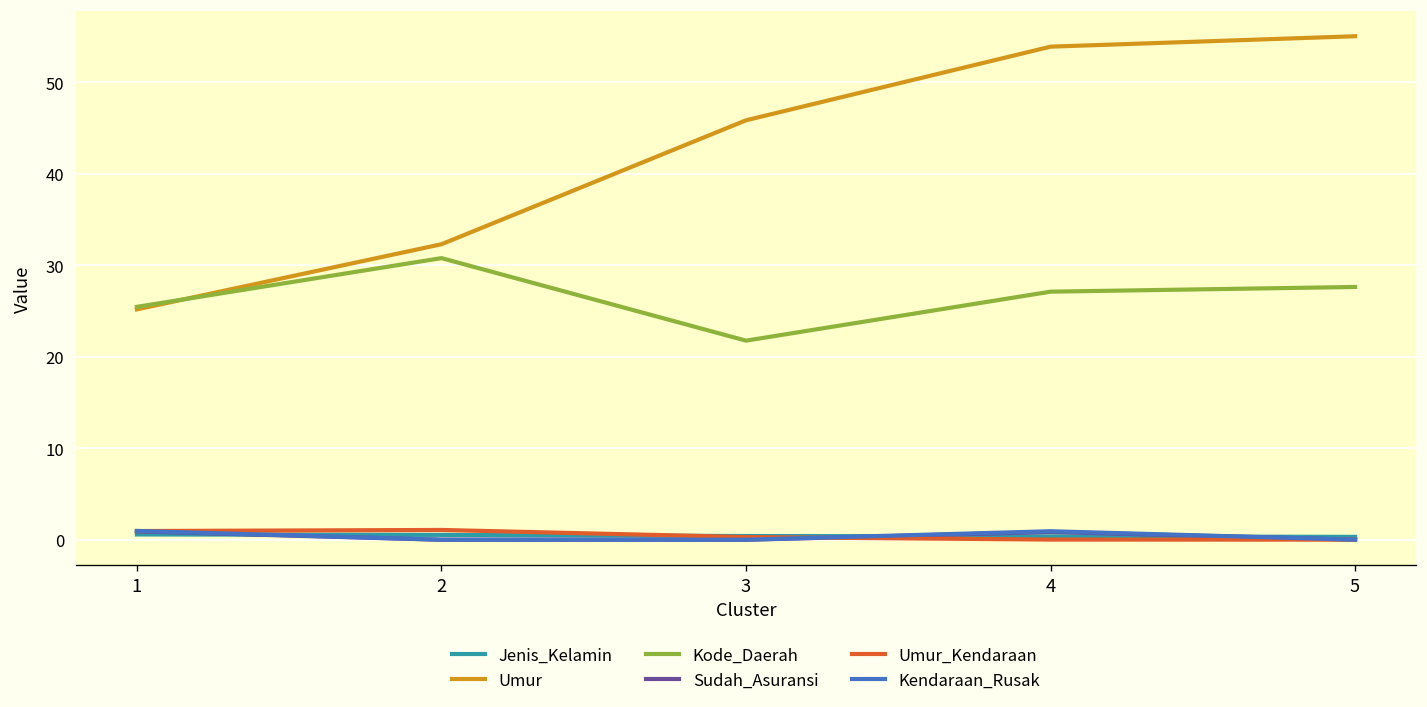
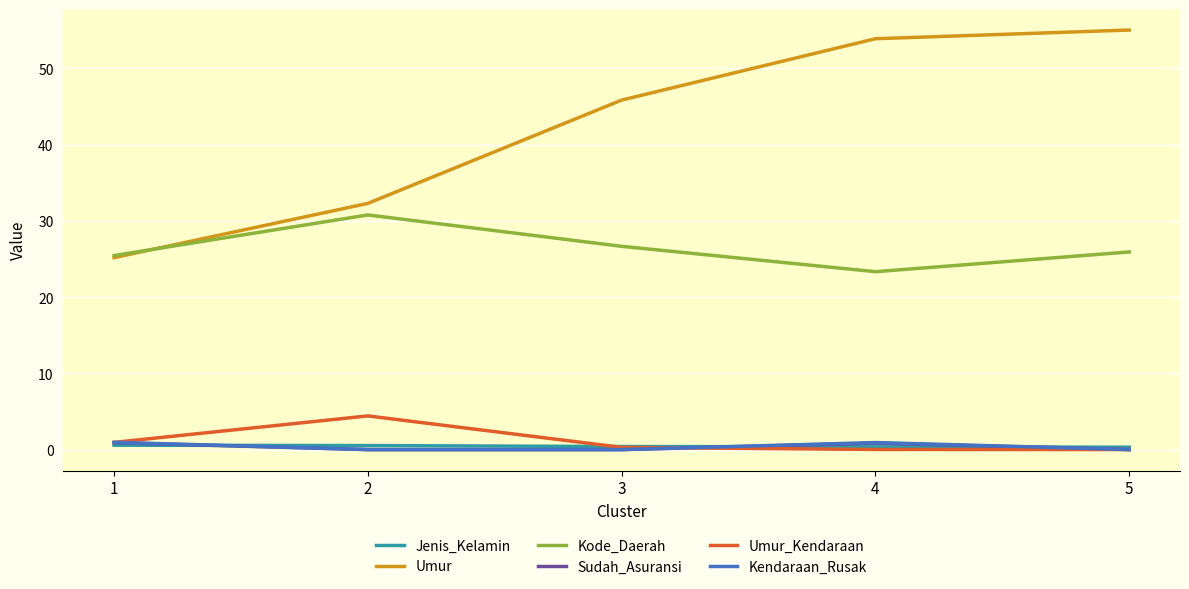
Umur_Kendaraan, 2: 1 -> 4
Kode_Daerah, 3: 22 -> 27
Kode_Daerah, 4: 27 -> 23
Kode_Daerah, 5: 28 -> 26
